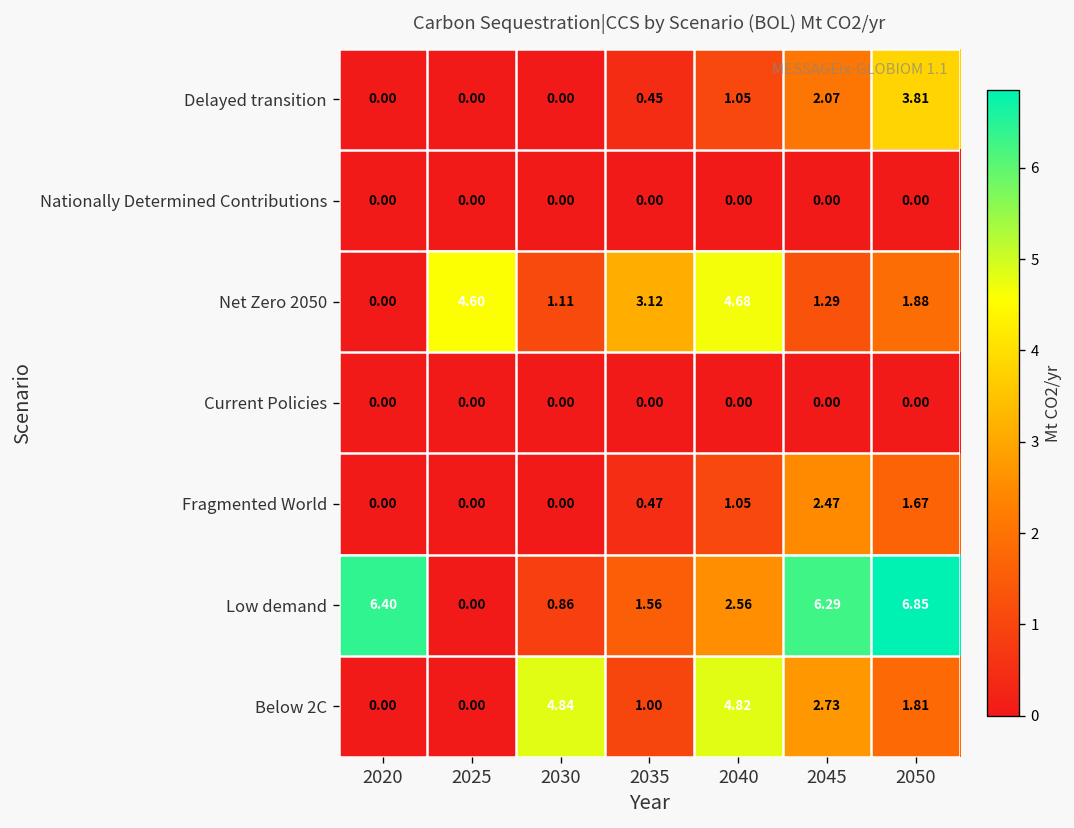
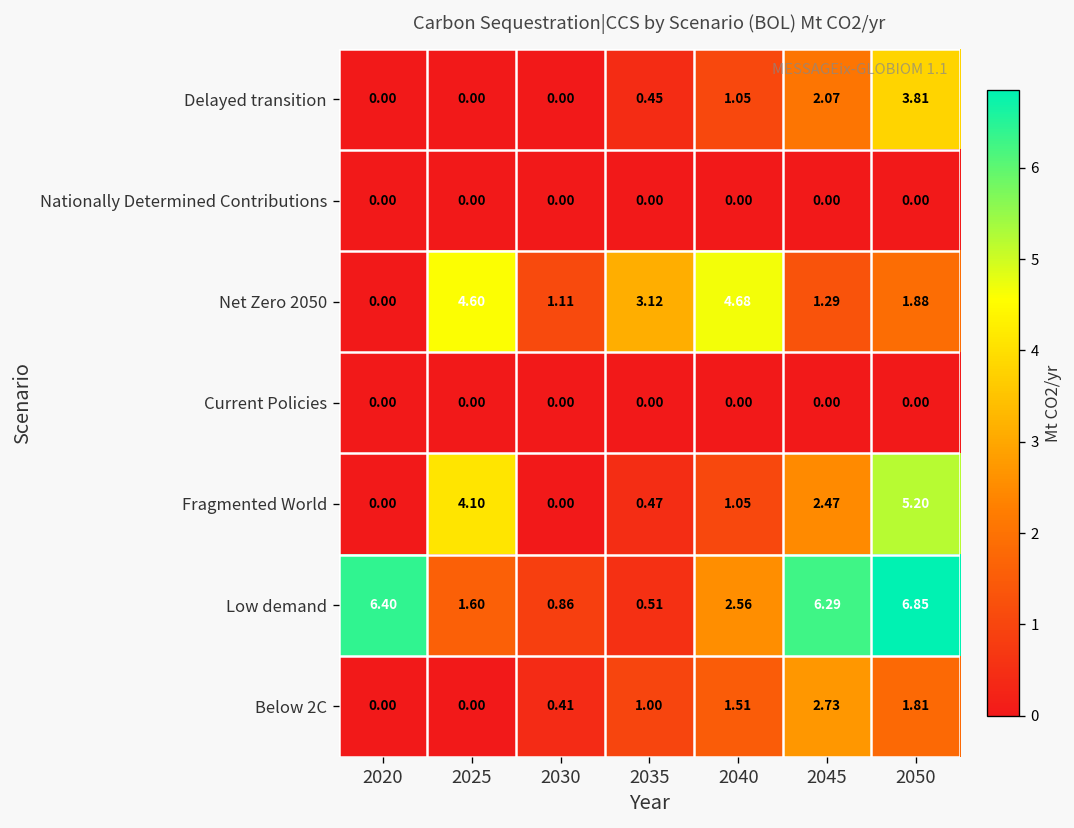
Fragmented World, 2025: 0.00 -> 4.10
Fragmented World, 2050: 1.67 -> 5.20
Low demand, 2025: 0.00 -> 1.60
Low demand, 2035: 1.56 -> 0.51
Below 2C, 2030: 4.84 -> 0.41
Below 2C, 2040: 4.82 -> 1.51
